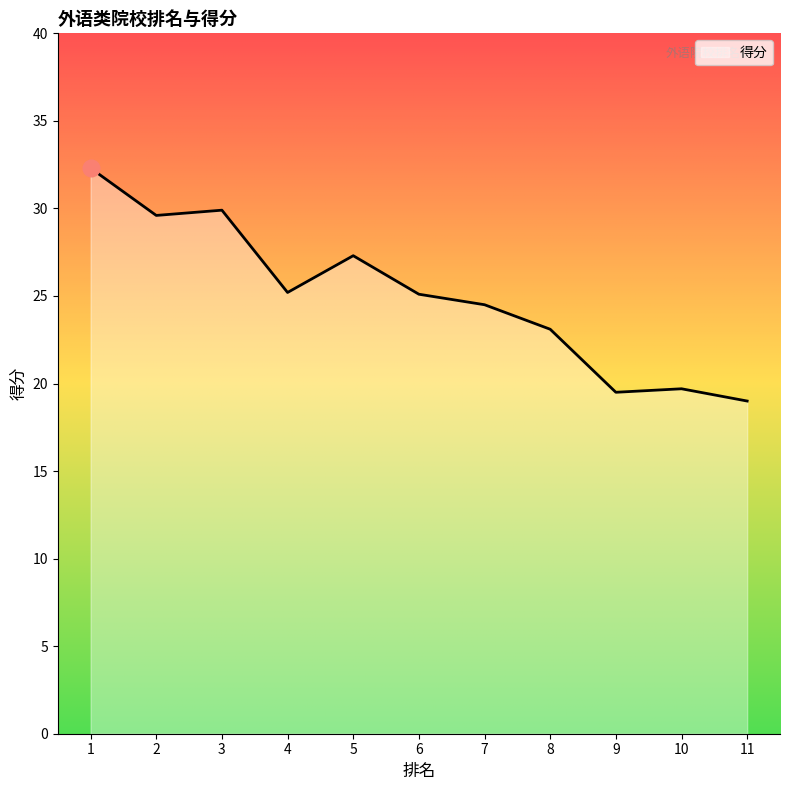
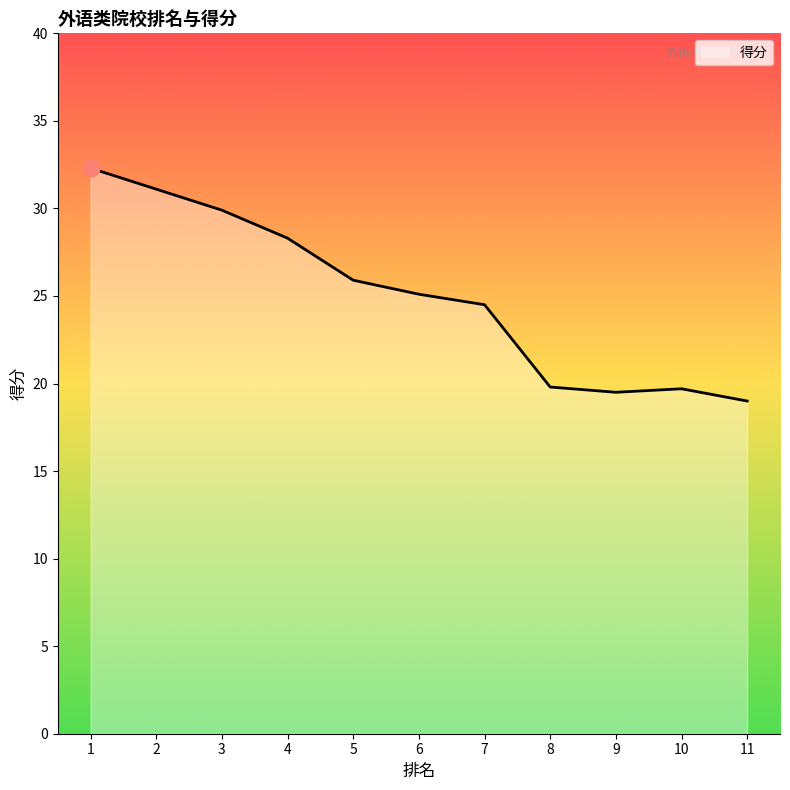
得分, 2: 29.6 -> 31.1
得分, 4: 25.2 -> 28.3
得分, 5: 27.3 -> 25.9
得分, 8: 23.1 -> 19.8
